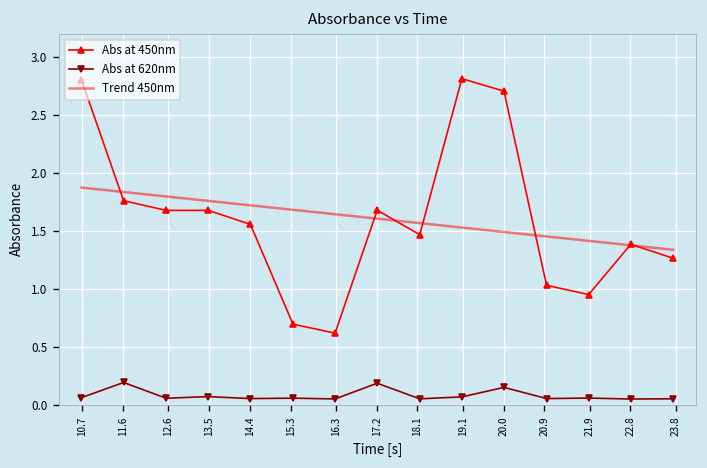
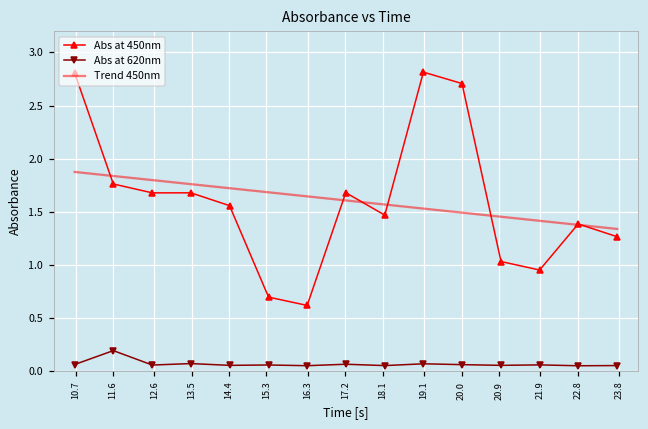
Abs at 620nm, 17.2: 0.2 -> 0.1
Abs at 620nm, 20.0: 0.2 -> 0.1
